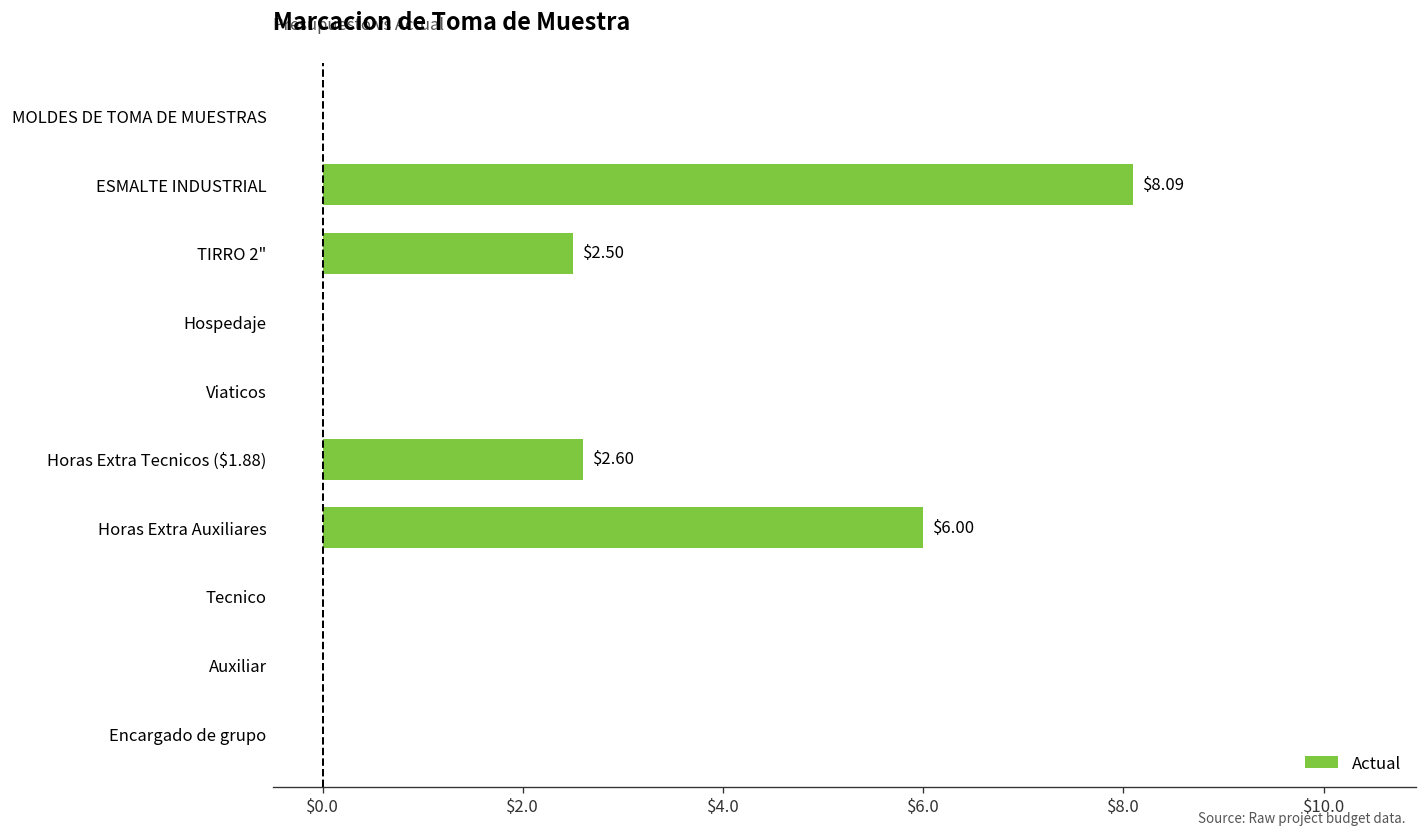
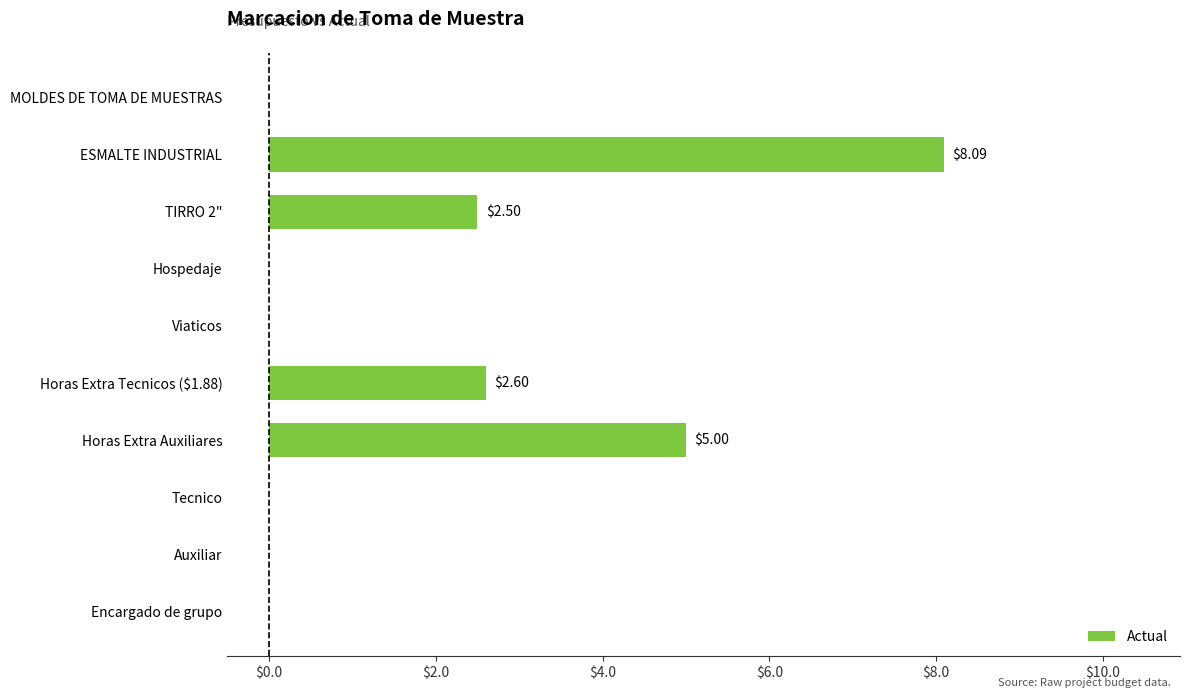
Horas Extra Auxiliares: $6.00 -> $5.00
